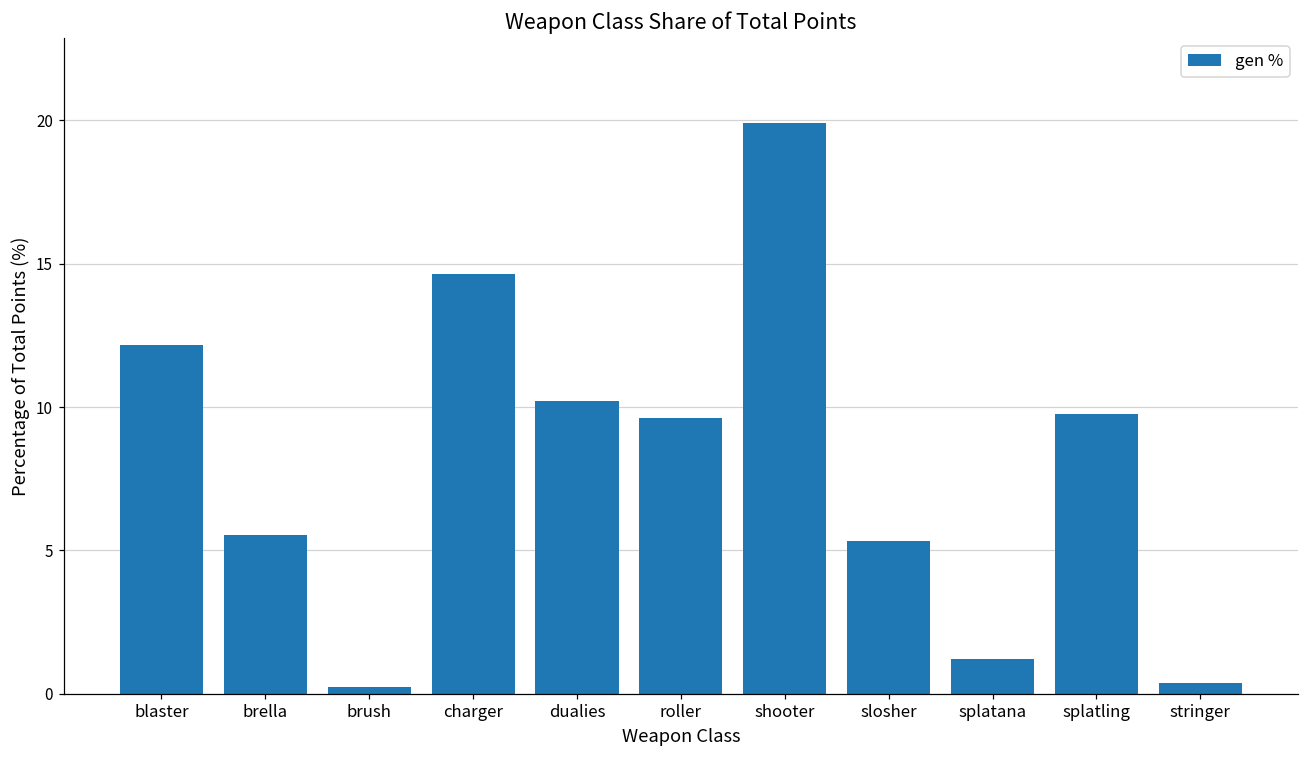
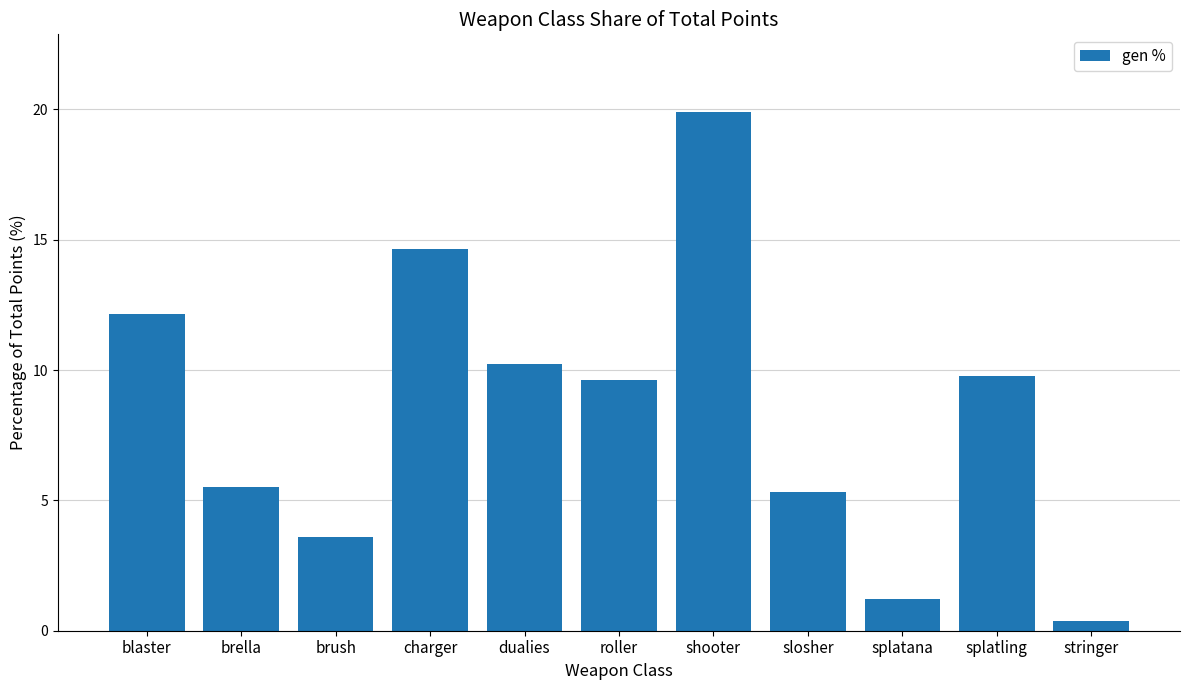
brush: 0.2 -> 3.6
